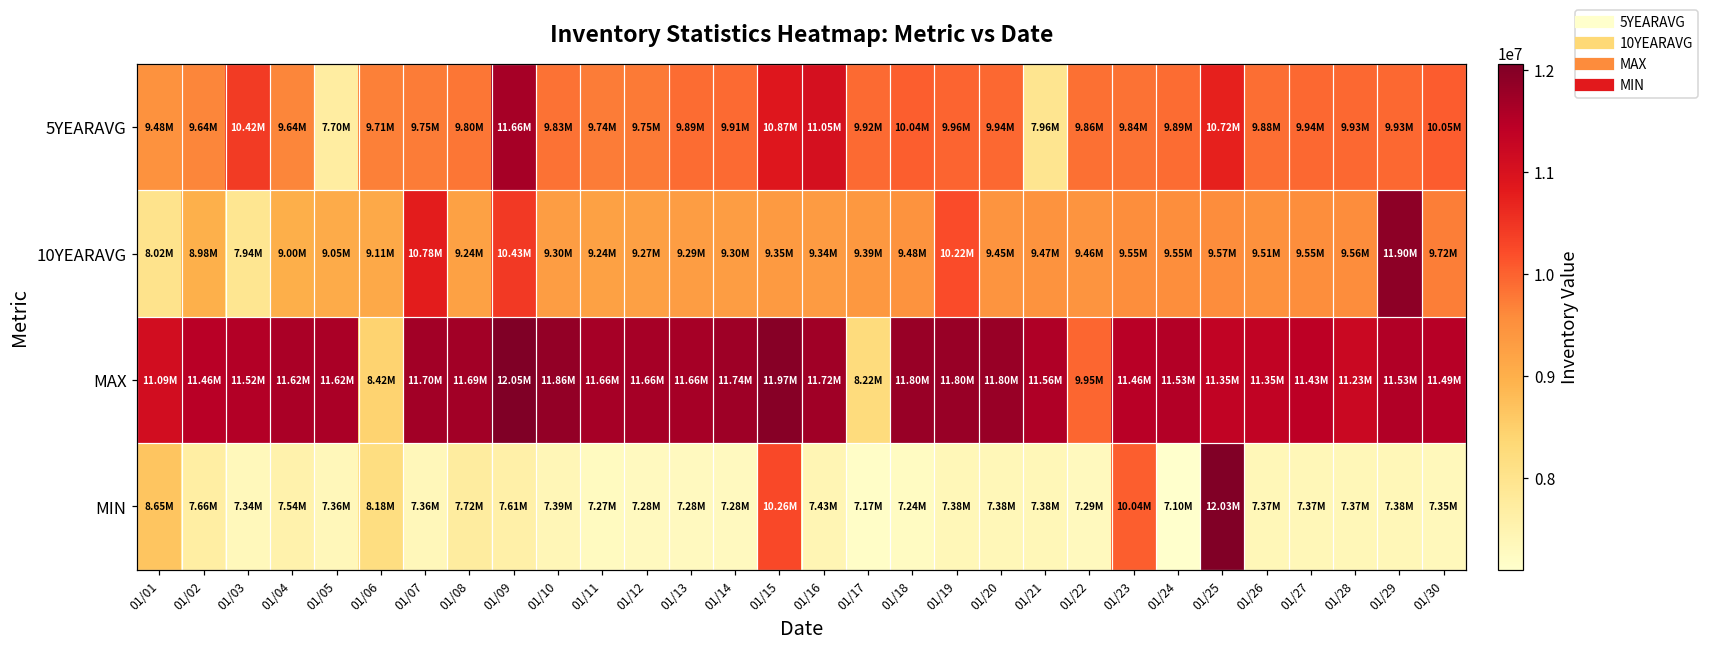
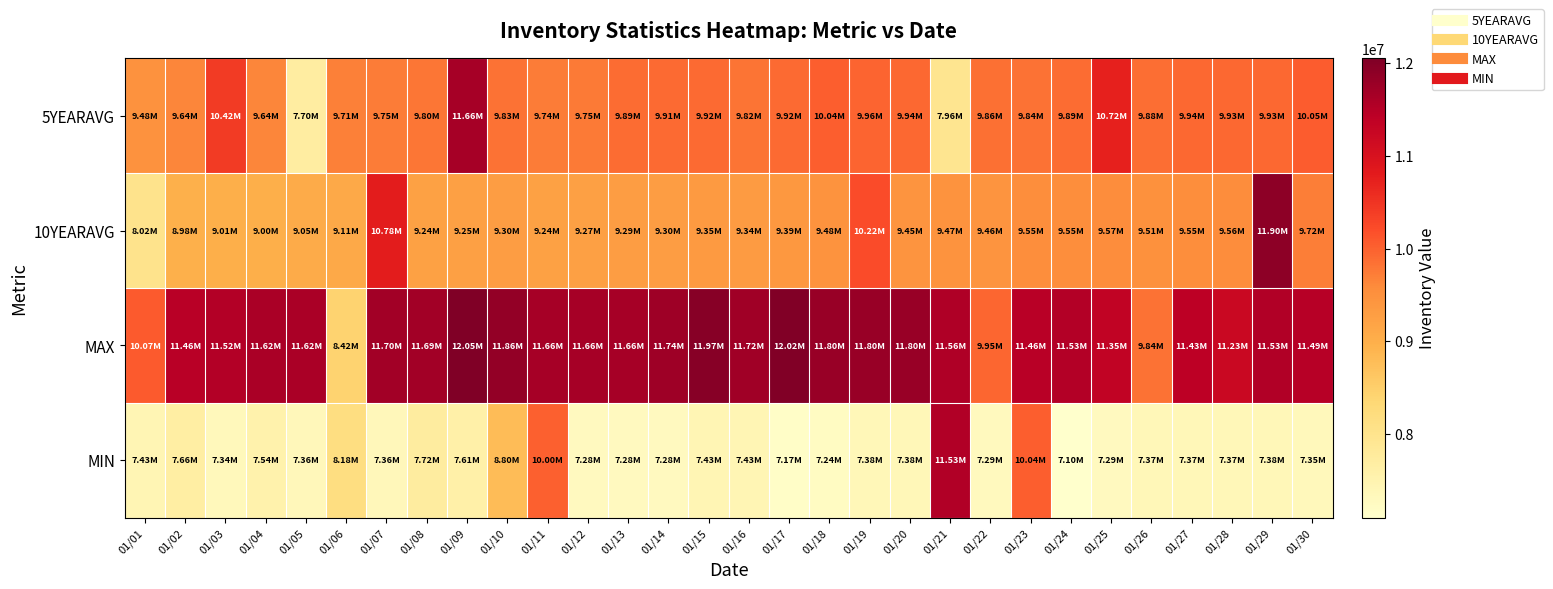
5YEARAVG, 01/15: 10.87M -> 9.92M
5YEARAVG, 01/16: 11.05M -> 9.82M
10YEARAVG, 01/03: 7.94M -> 9.01M
10YEARAVG, 01/09: 10.43M -> 9.25M
MAX, 01/01: 11.09M -> 10.07M
MAX, 01/17: 8.22M -> 12.02M
MAX, 01/26: 11.35M -> 9.84M
MIN, 01/01: 8.65M -> 7.43M
MIN, 01/10: 7.39M -> 8.80M
MIN, 01/11: 7.27M -> 10.00M
MIN, 01/15: 10.26M -> 7.43M
MIN, 01/21: 7.38M -> 11.53M
MIN, 01/25: 12.03M -> 7.29M
